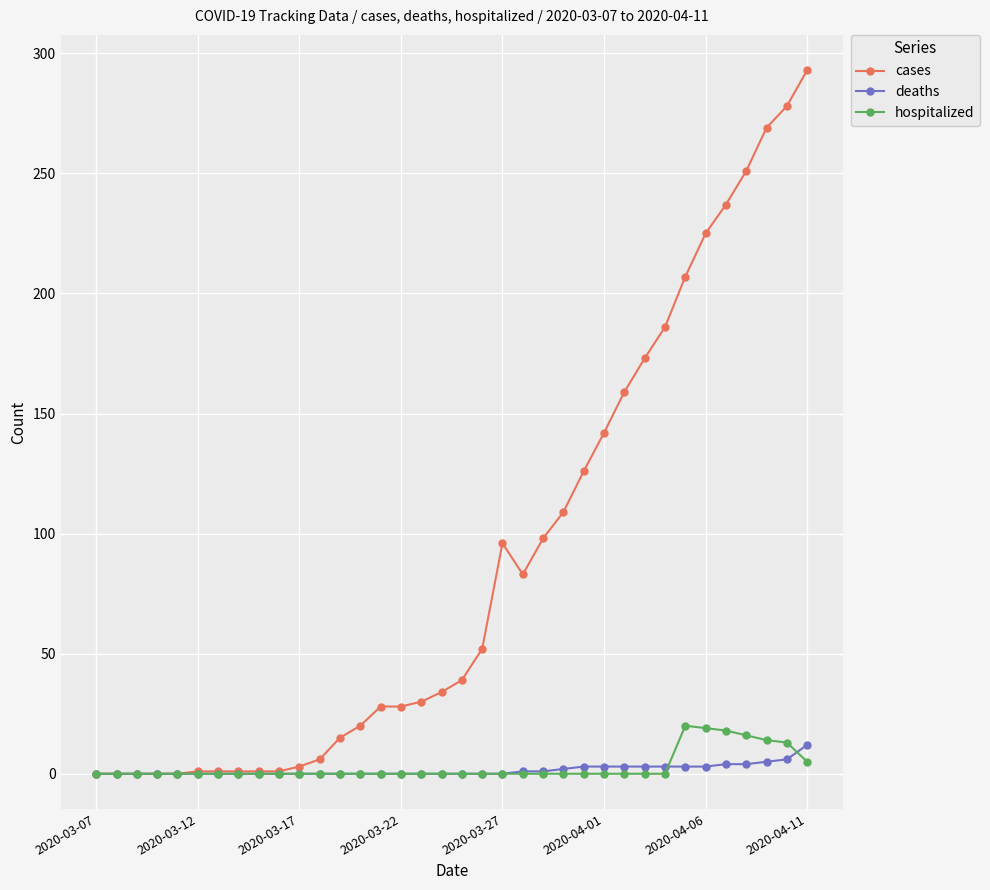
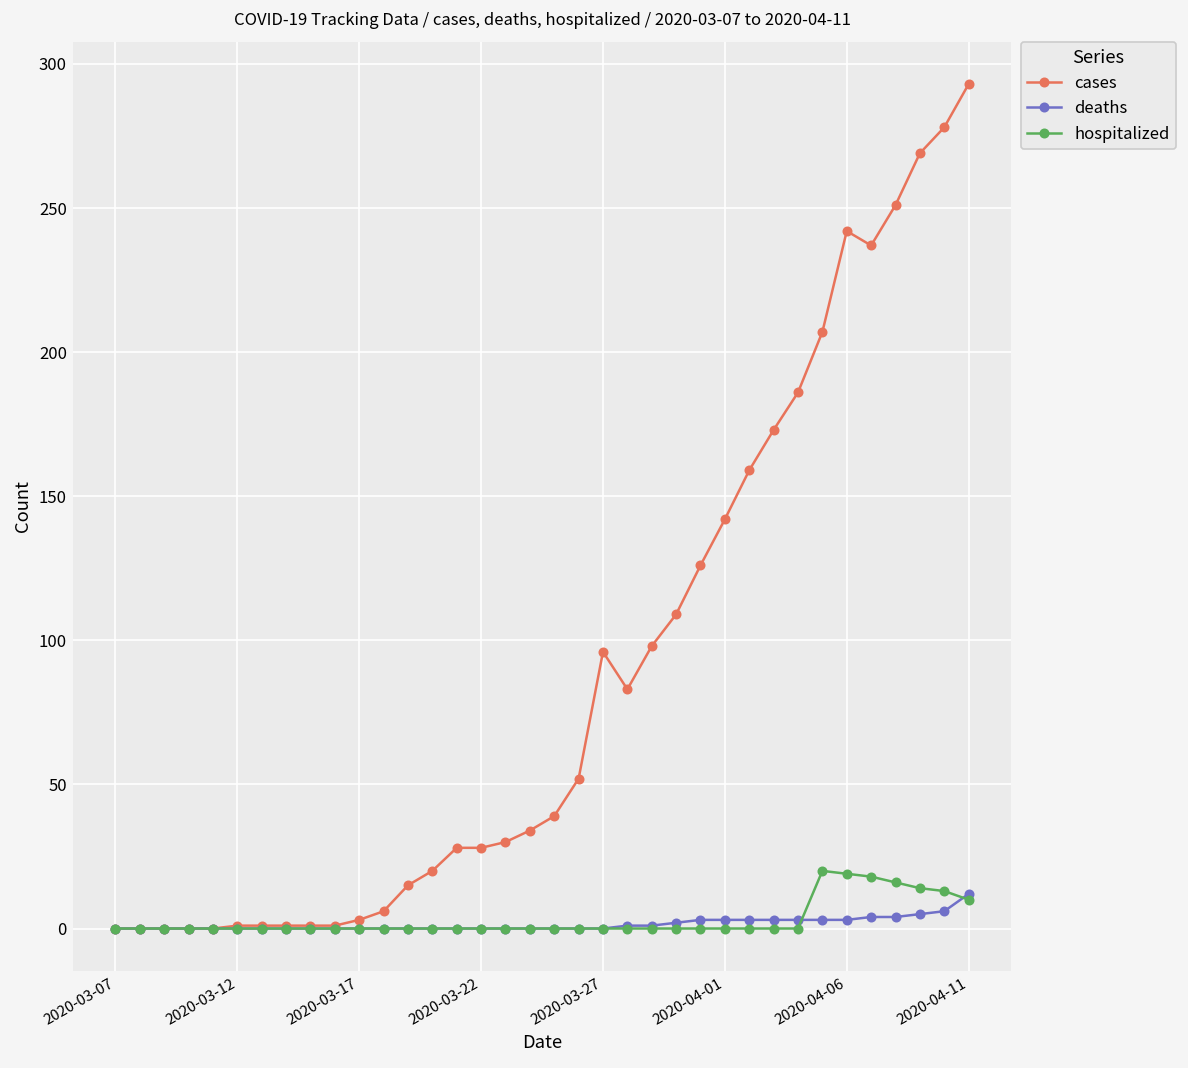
cases, 2020-04-06: 225 -> 242
hospitalized, 2020-04-11: 5 -> 10
